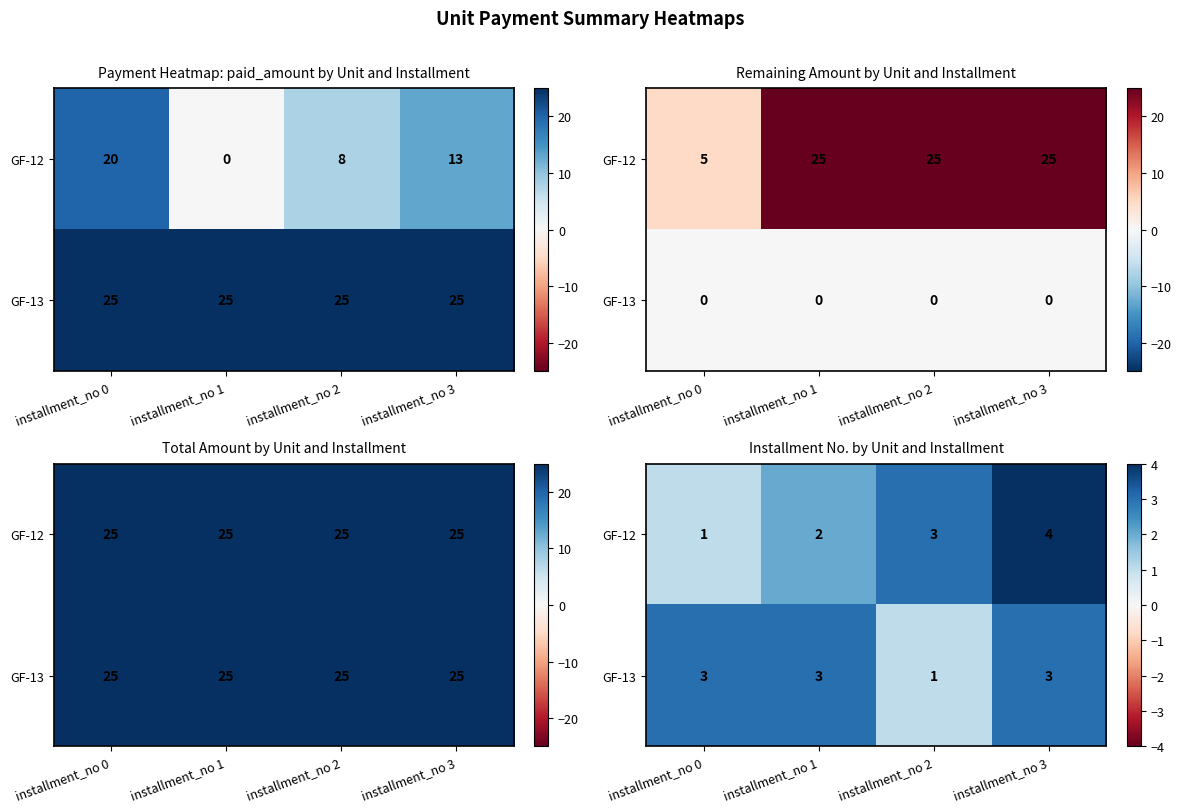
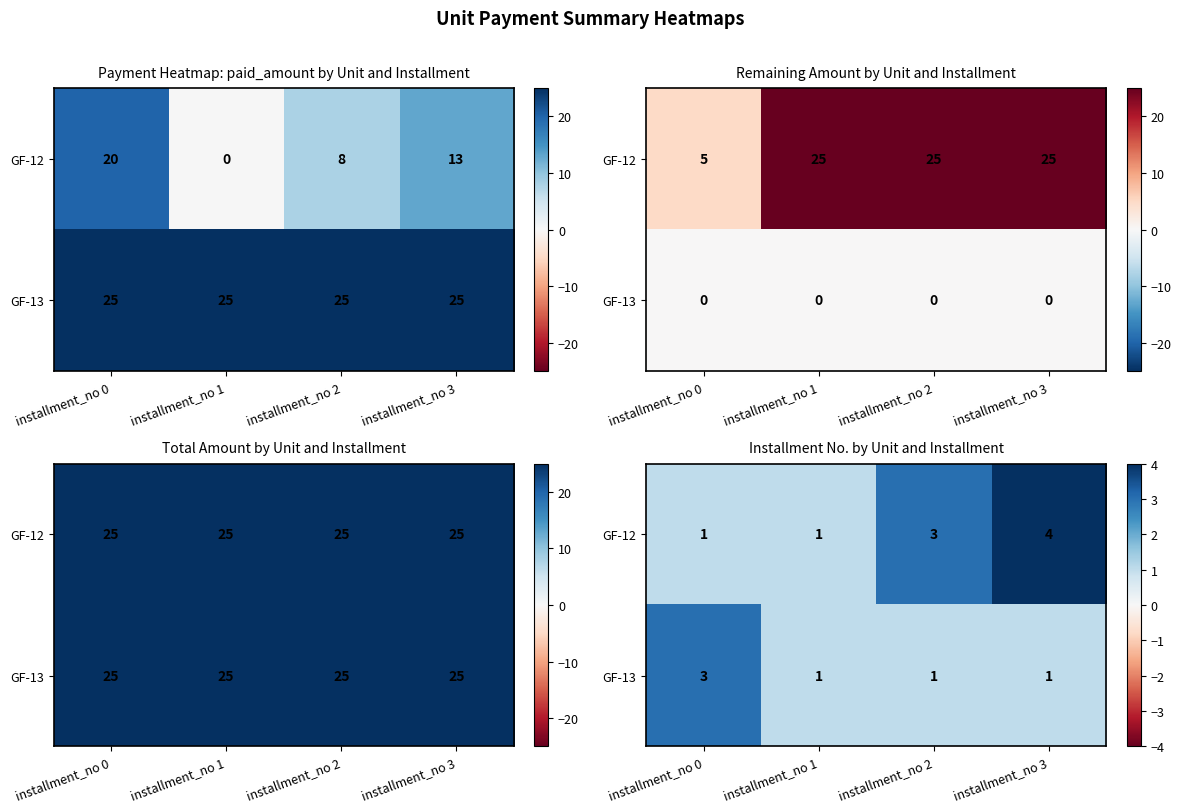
Installment No. by Unit and Installment, GF-12, installment_no 1: 2 -> 1
Installment No. by Unit and Installment, GF-13, installment_no 1: 3 -> 1
Installment No. by Unit and Installment, GF-13, installment_no 3: 3 -> 1
